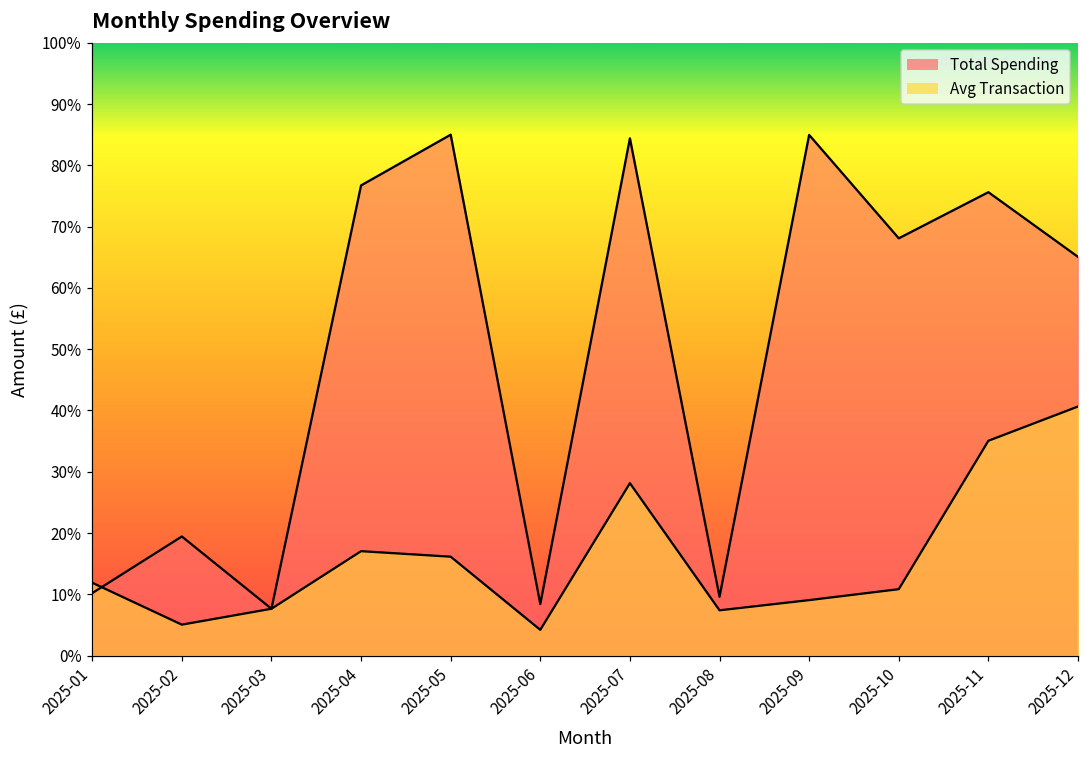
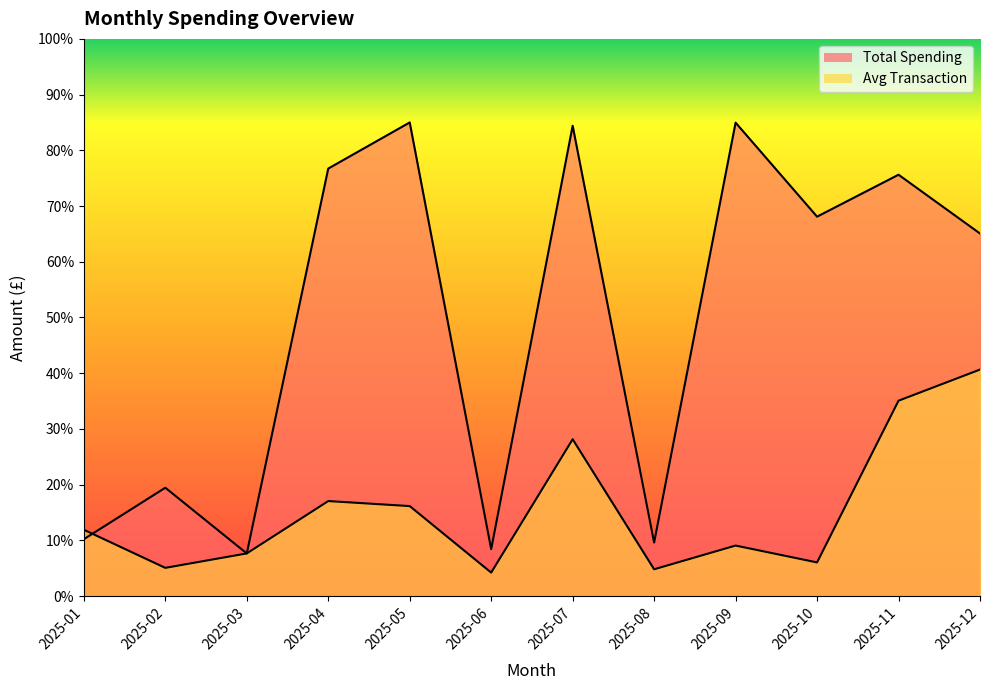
Avg Transaction, 2025-08: 7% -> 5%
Avg Transaction, 2025-10: 11% -> 6%
